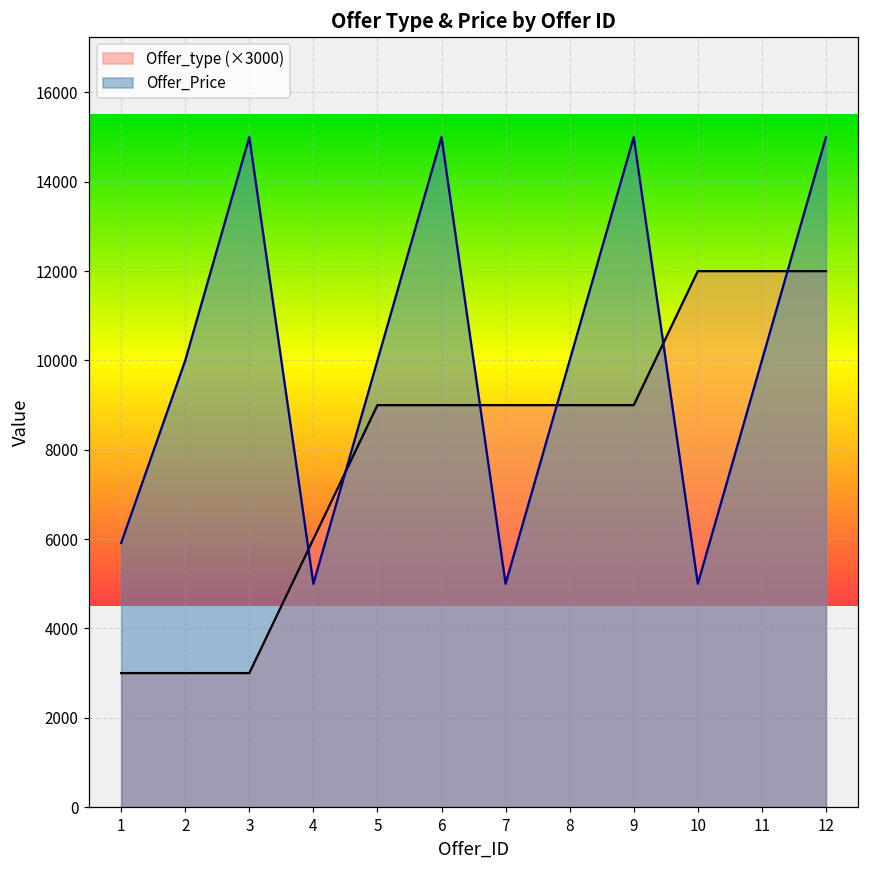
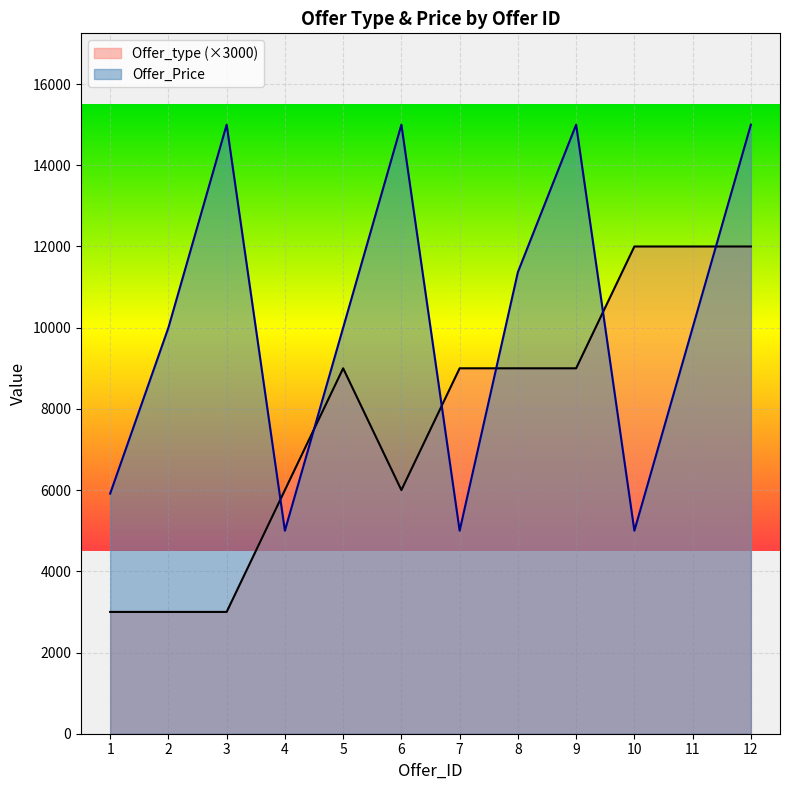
Offer_type (×3000), 6: 9000 -> 6000
Offer_Price, 8: 10000 -> 11400
